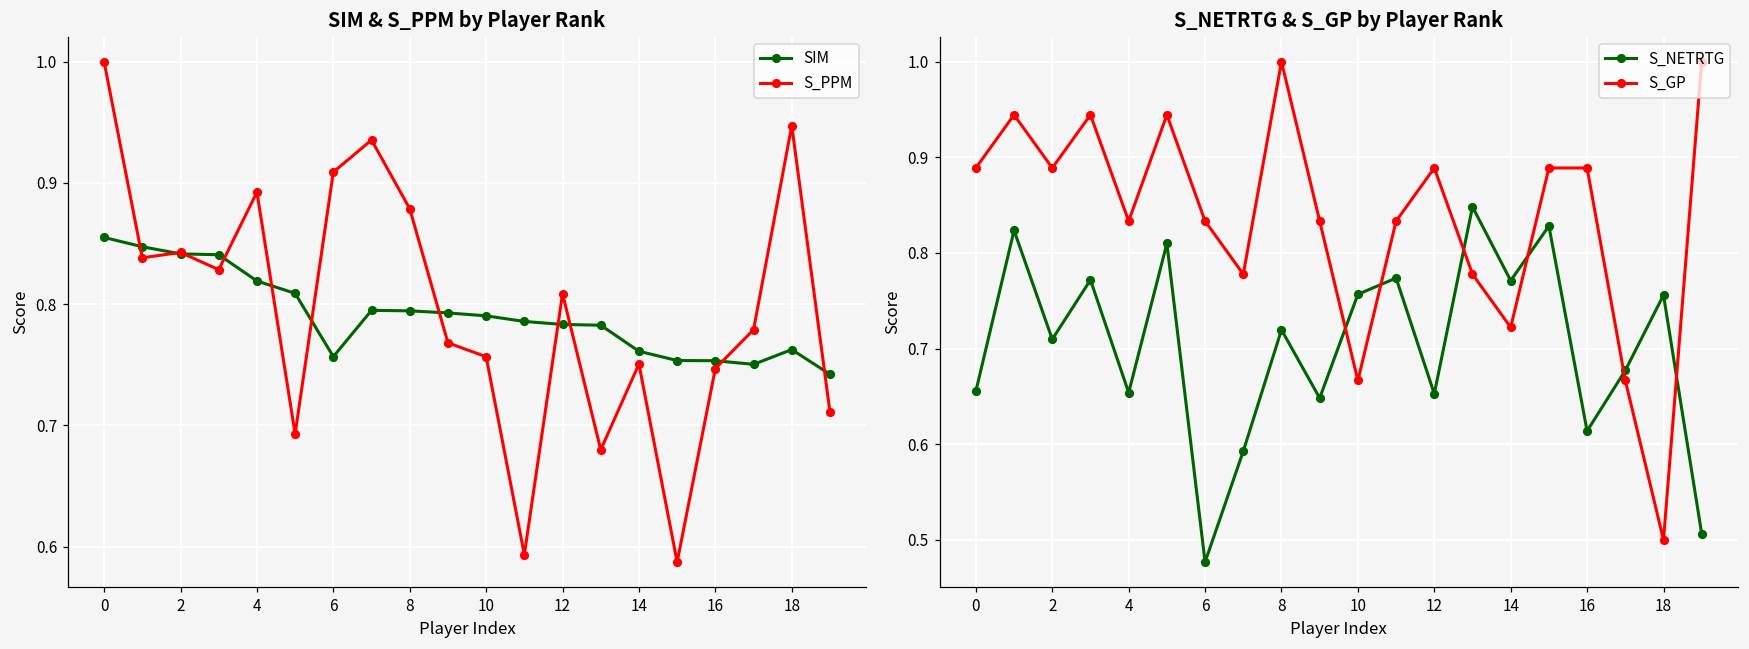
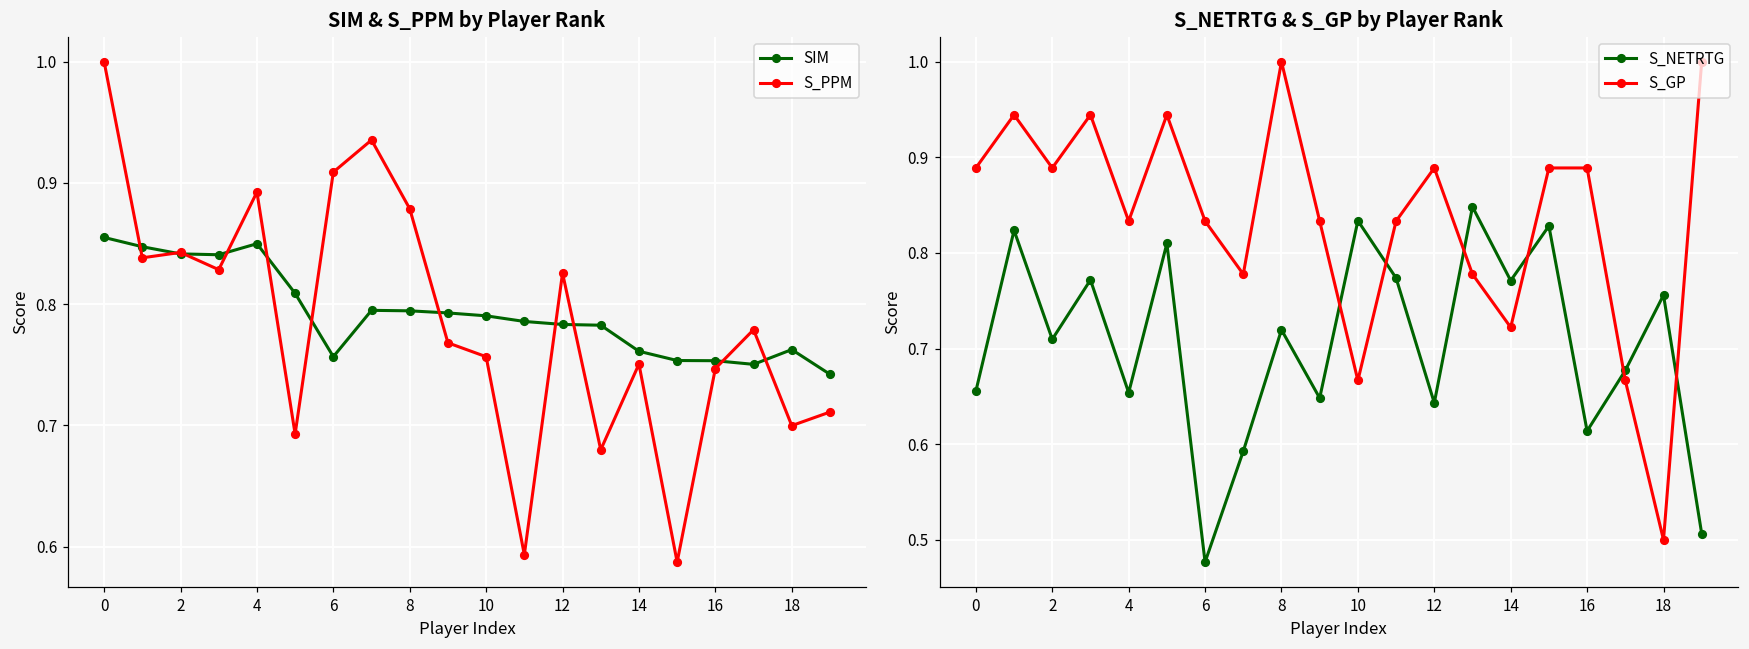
SIM & S_PPM by Player Rank, SIM, 4: 0.819 -> 0.850
SIM & S_PPM by Player Rank, S_PPM, 12: 0.809 -> 0.826
SIM & S_PPM by Player Rank, S_PPM, 18: 0.947 -> 0.700
S_NETRTG & S_GP by Player Rank, S_NETRTG, 10: 0.76 -> 0.83
S_NETRTG & S_GP by Player Rank, S_NETRTG, 12: 0.65 -> 0.64
